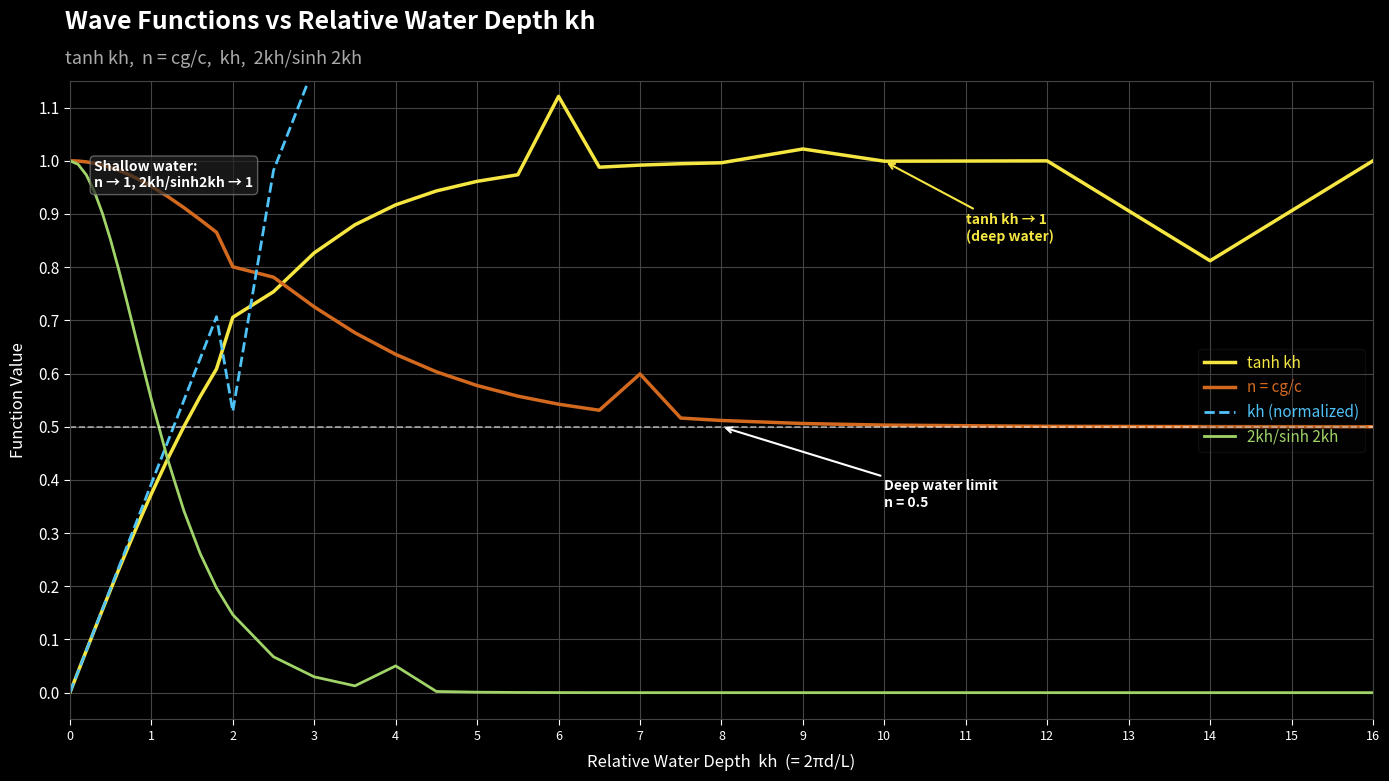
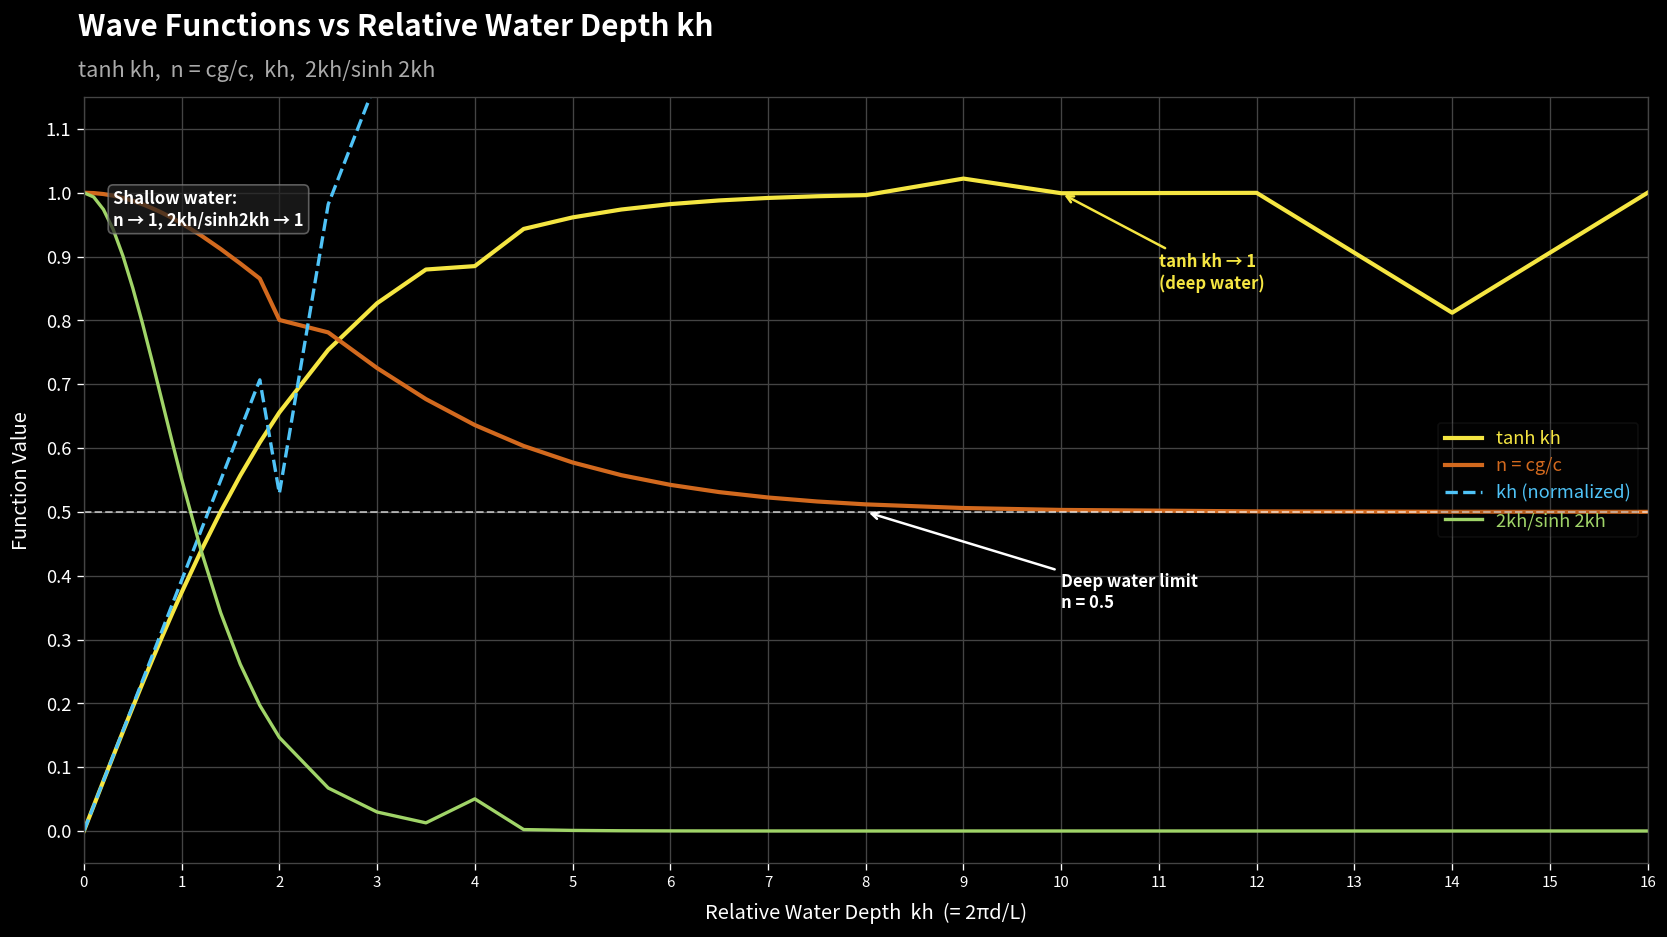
tanh kh, 2: 0.71 -> 0.66
tanh kh, 4: 0.92 -> 0.89
tanh kh, 6: 1.12 -> 0.98
n = cg/c, 7: 0.60 -> 0.52
